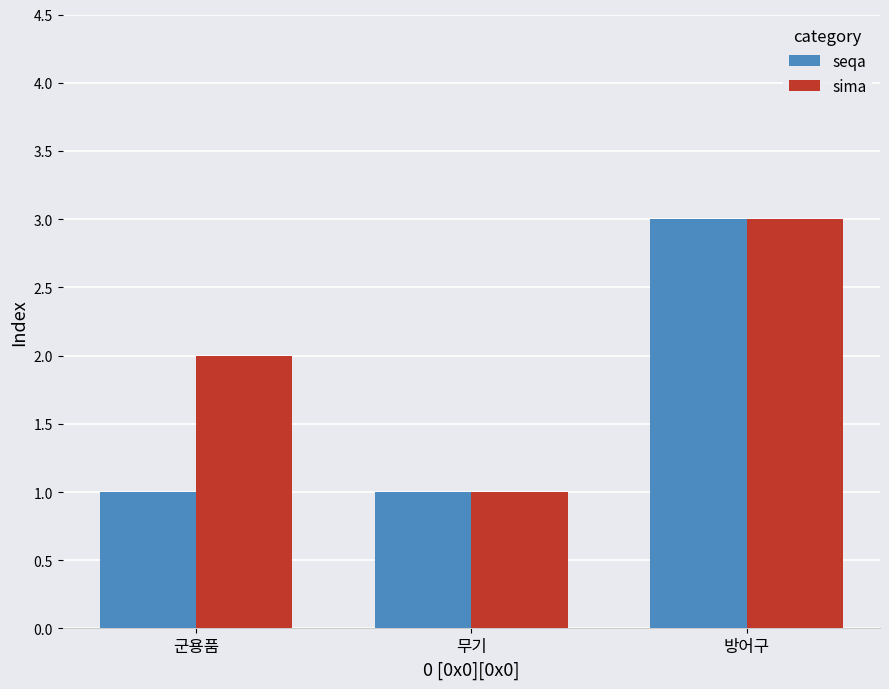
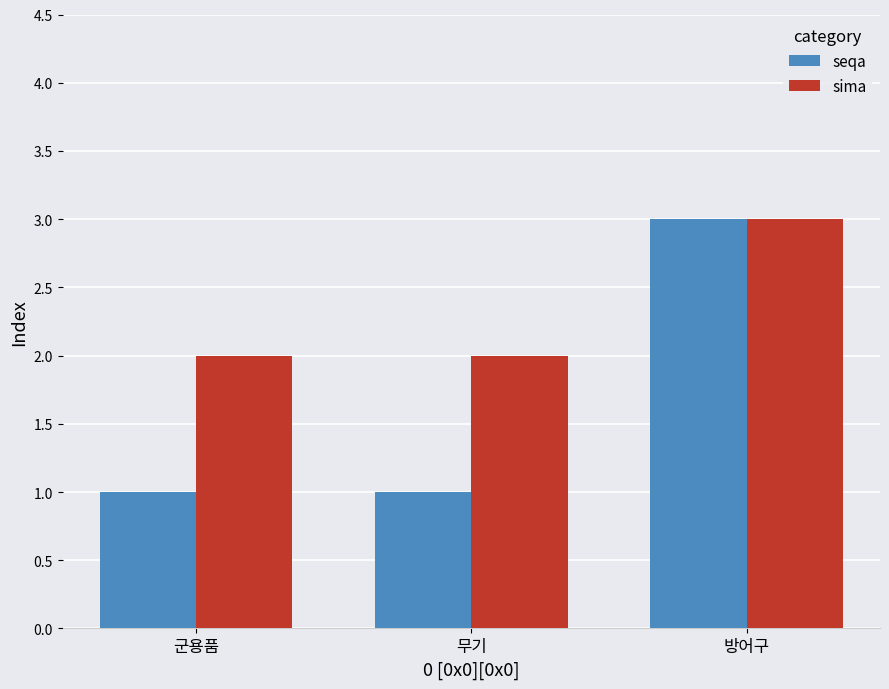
sima, 무기: 1 -> 2
